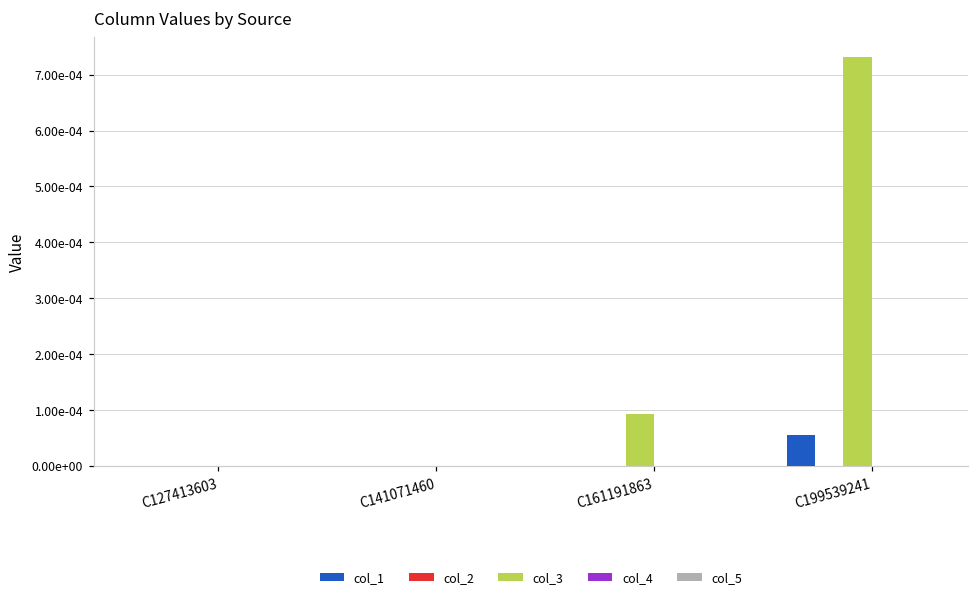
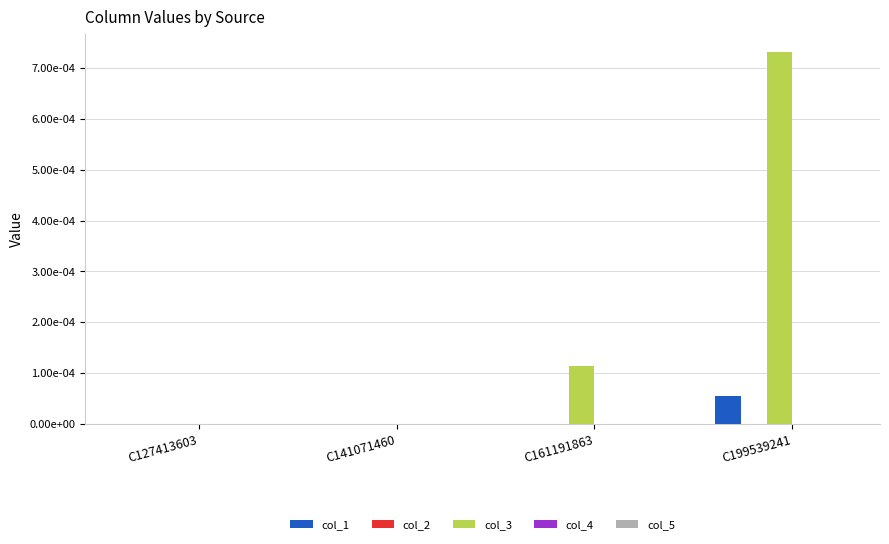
col_3, C161191863: 0.00009 -> 0.00011
